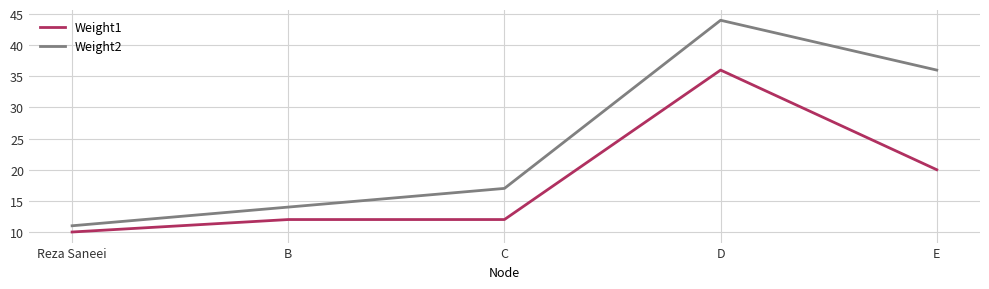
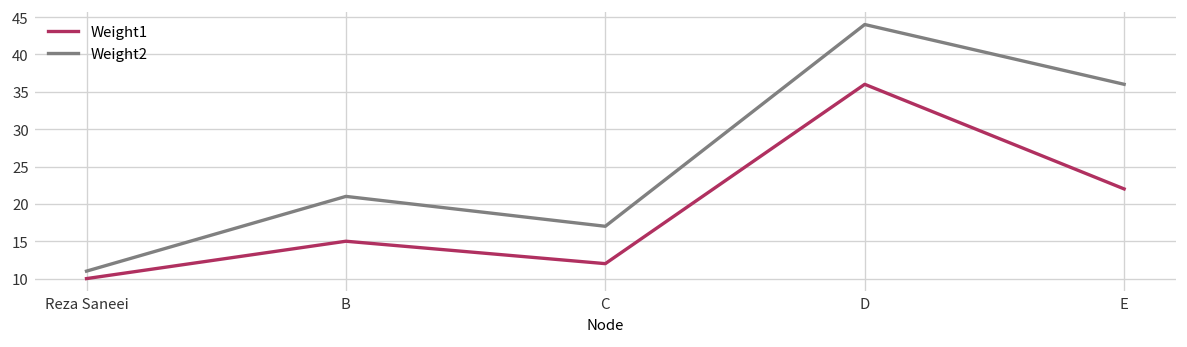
Weight1, B: 12 -> 15
Weight2, B: 14 -> 21
Weight1, E: 20 -> 22
